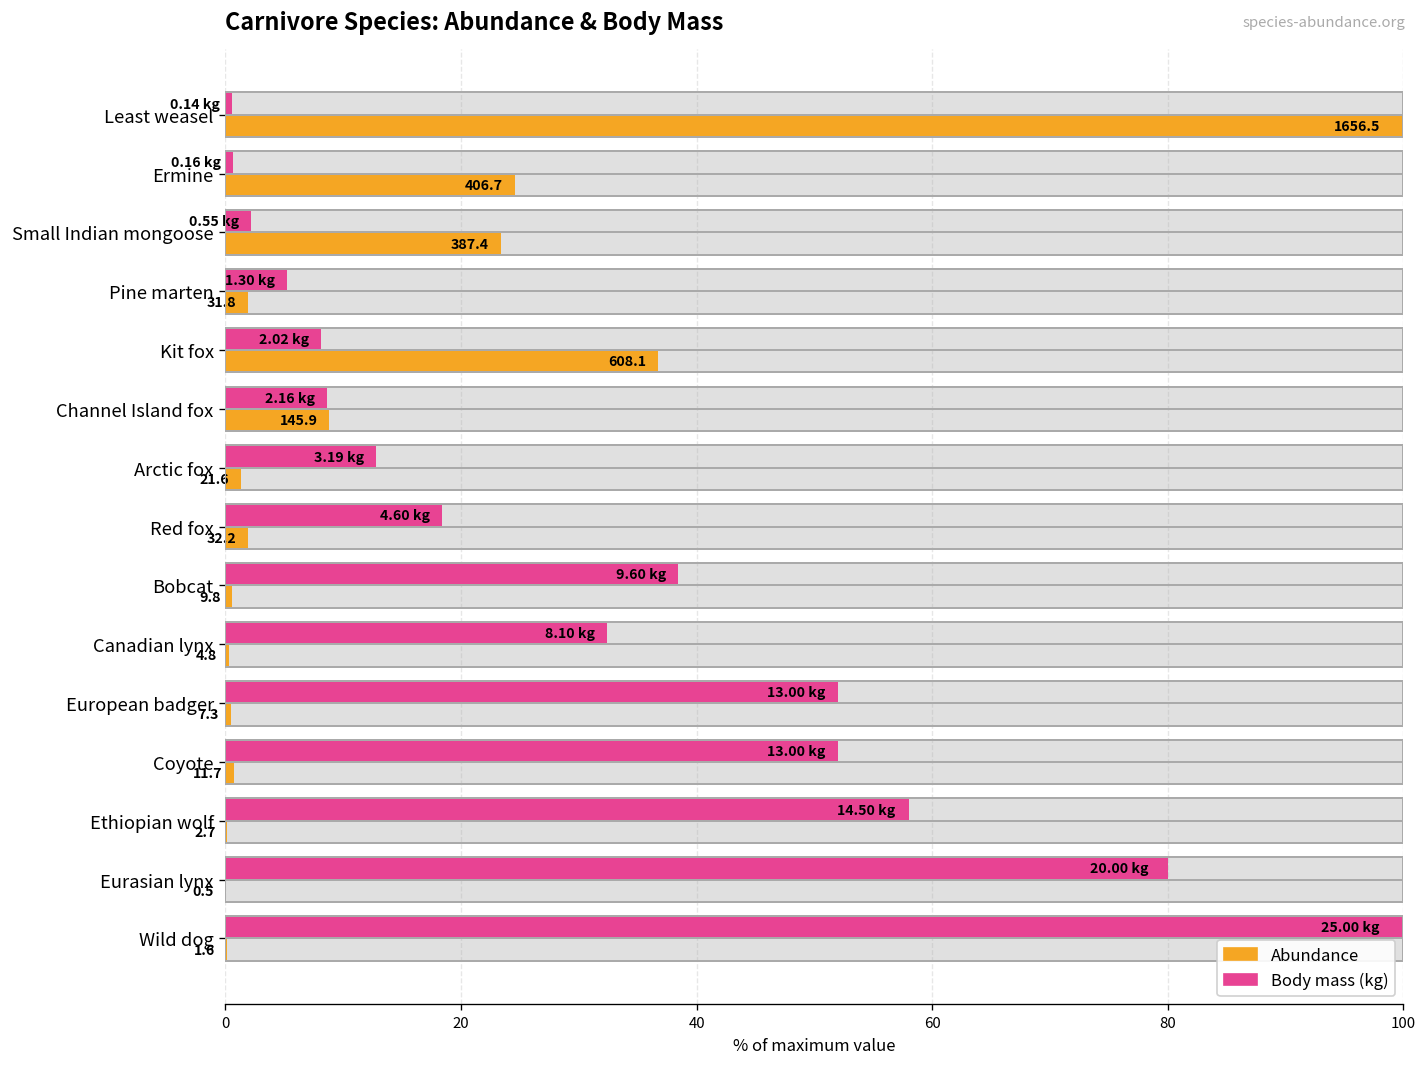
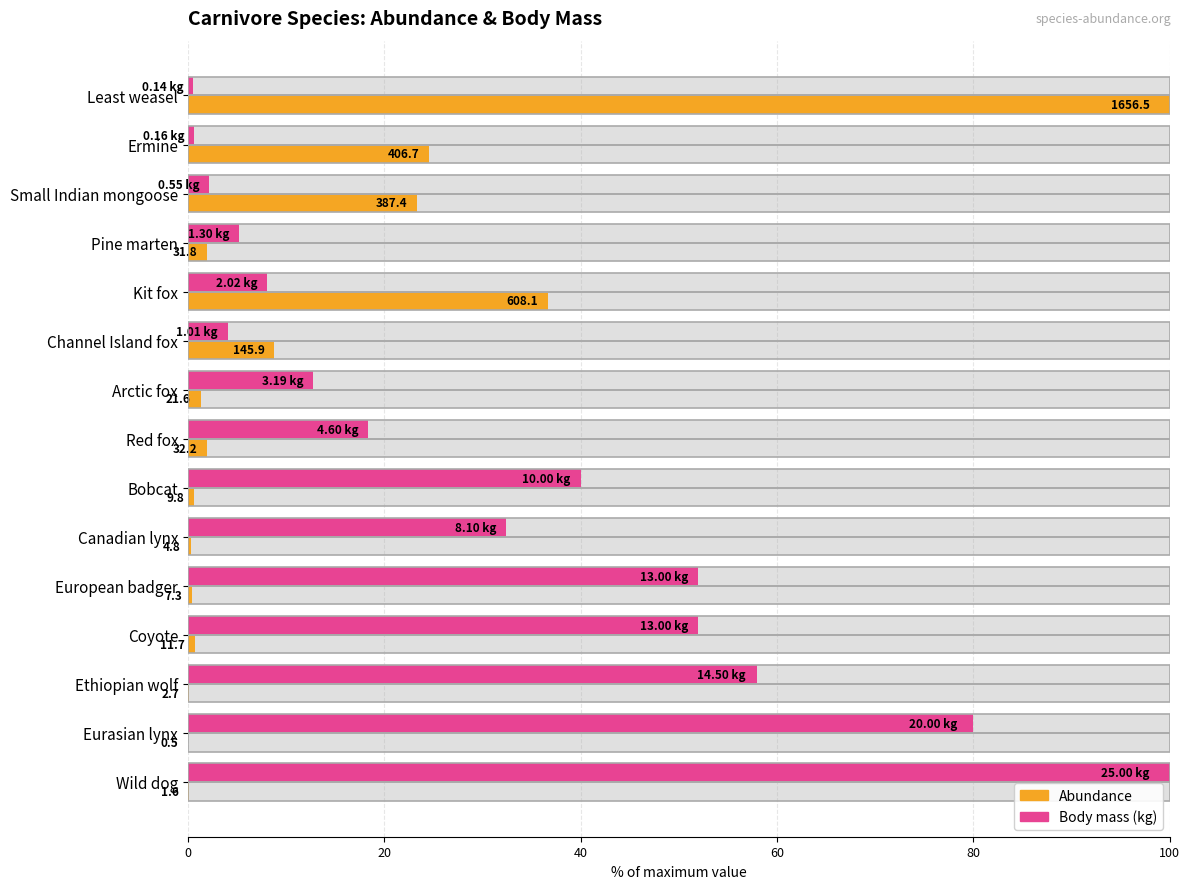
Body mass (kg), Channel Island fox: 2.16 -> 1.01
Body mass (kg), Bobcat: 9.60 -> 10.00
